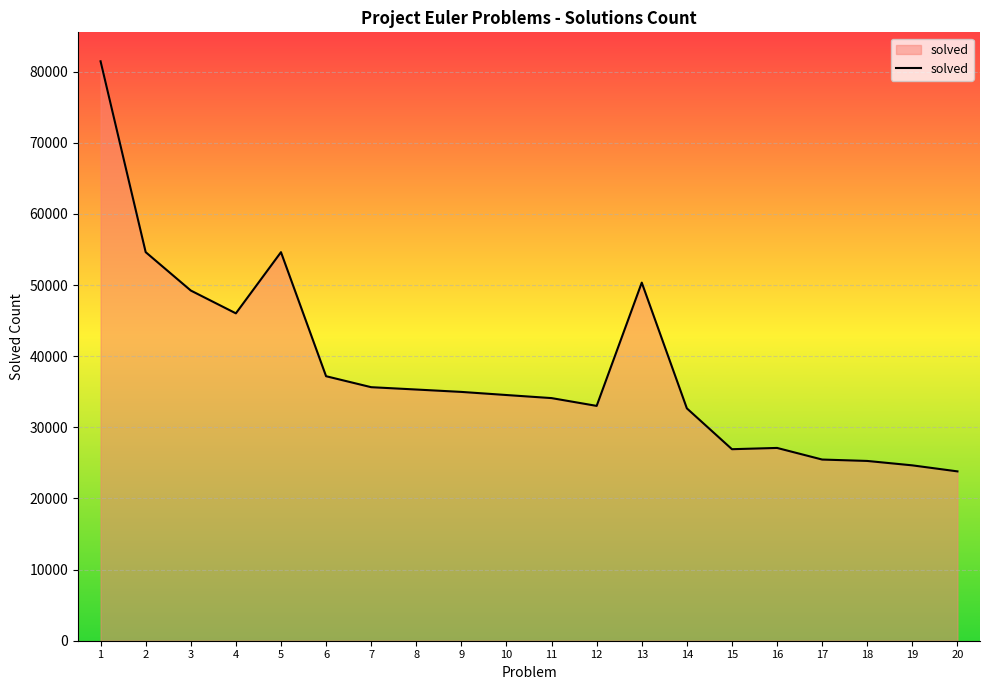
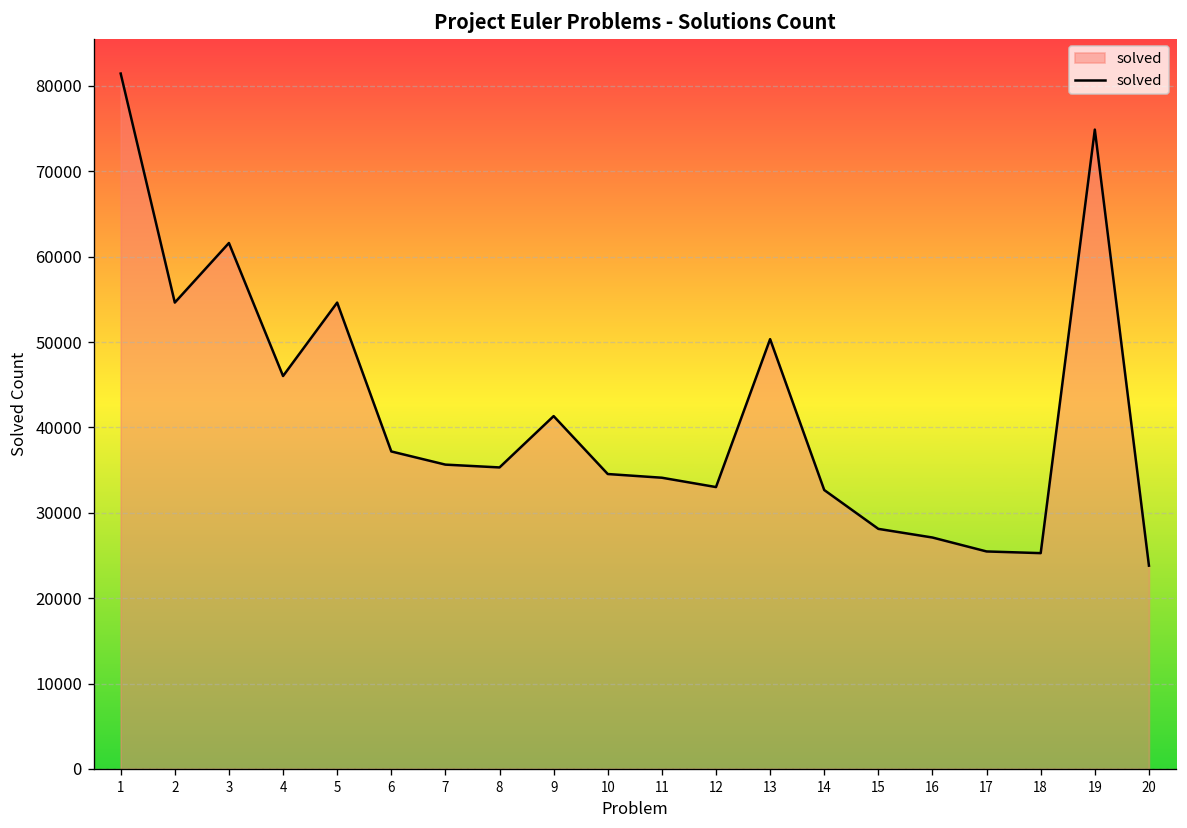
3: 49000 -> 62000
9: 35000 -> 41000
15: 27000 -> 28000
19: 25000 -> 75000
